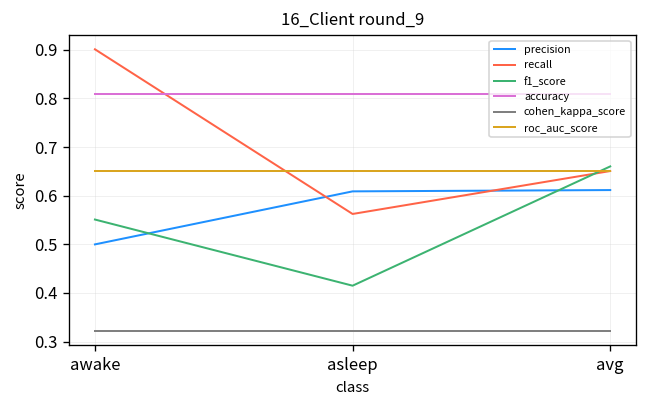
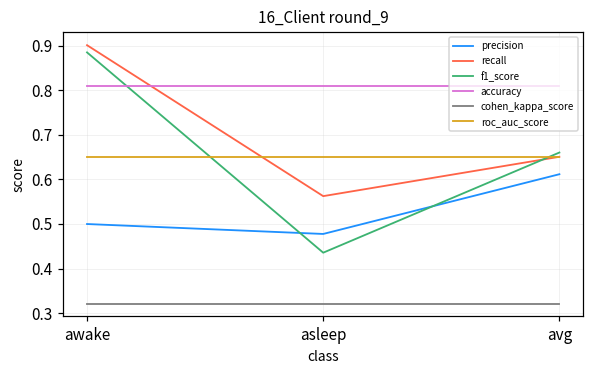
f1_score, awake: 0.55 -> 0.88
precision, asleep: 0.61 -> 0.48
f1_score, asleep: 0.41 -> 0.44
